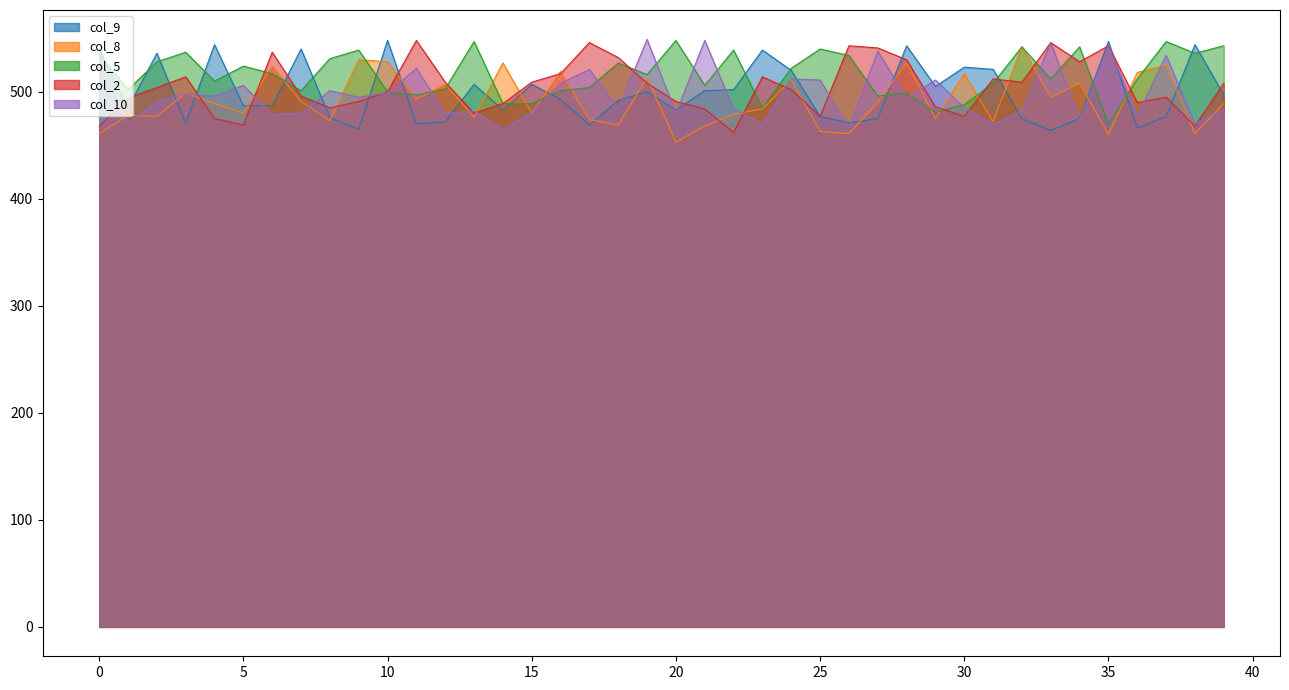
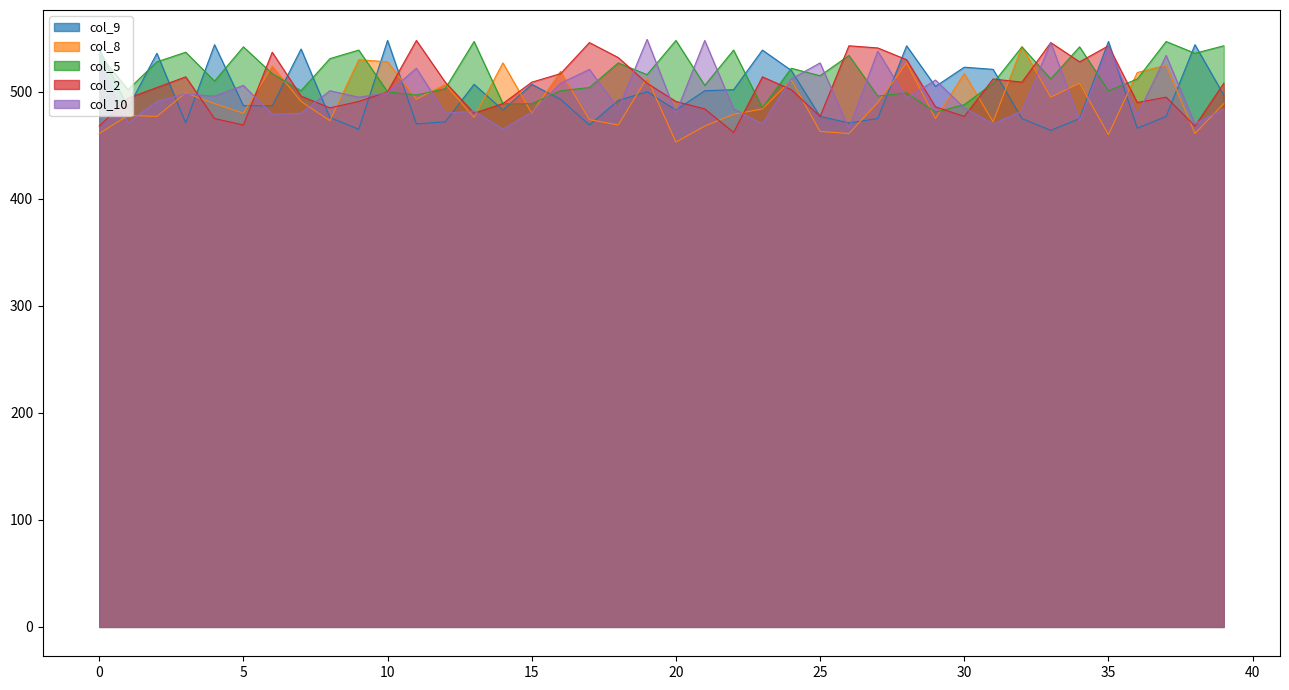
col_5, 5: 524 -> 542
col_5, 25: 540 -> 515
col_10, 25: 511 -> 527
col_5, 35: 470 -> 501
